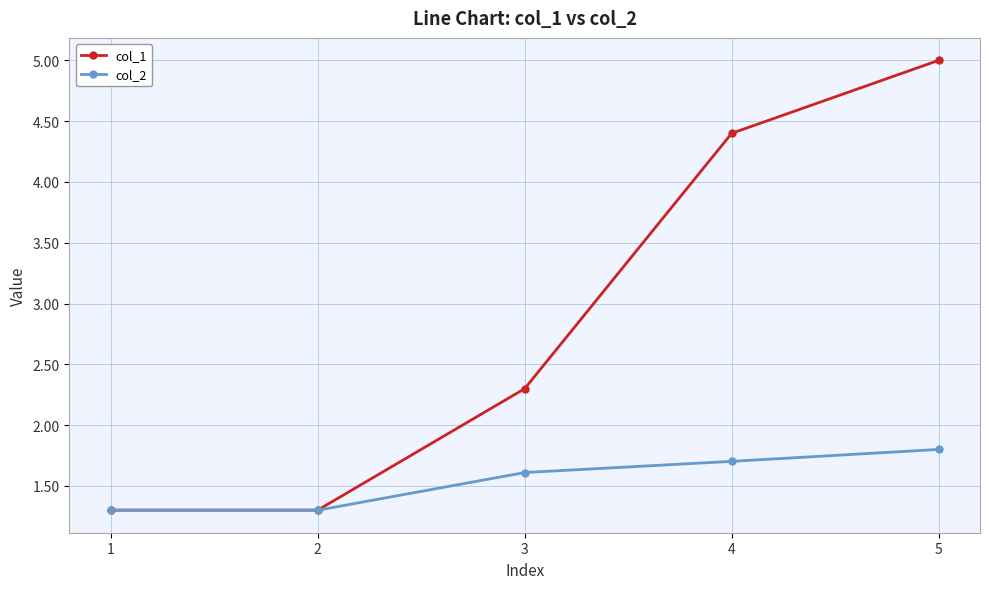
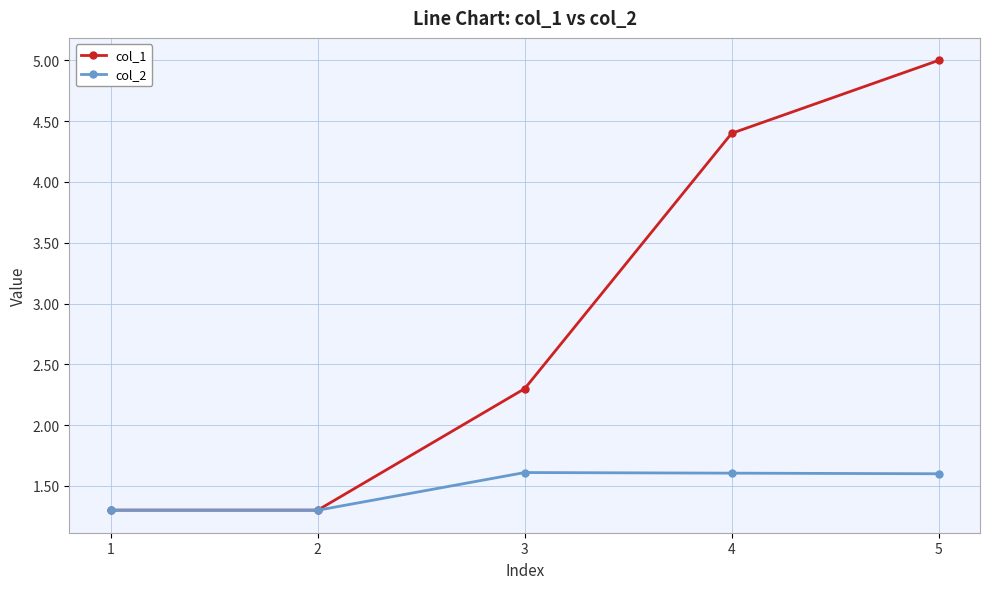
col_2, 4: 1.70 -> 1.61
col_2, 5: 1.8 -> 1.6
